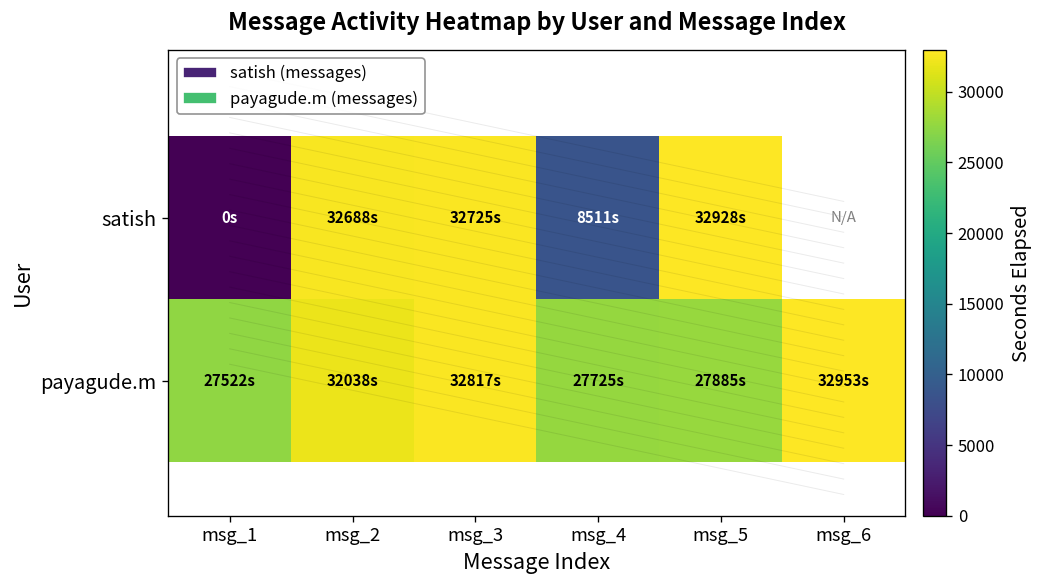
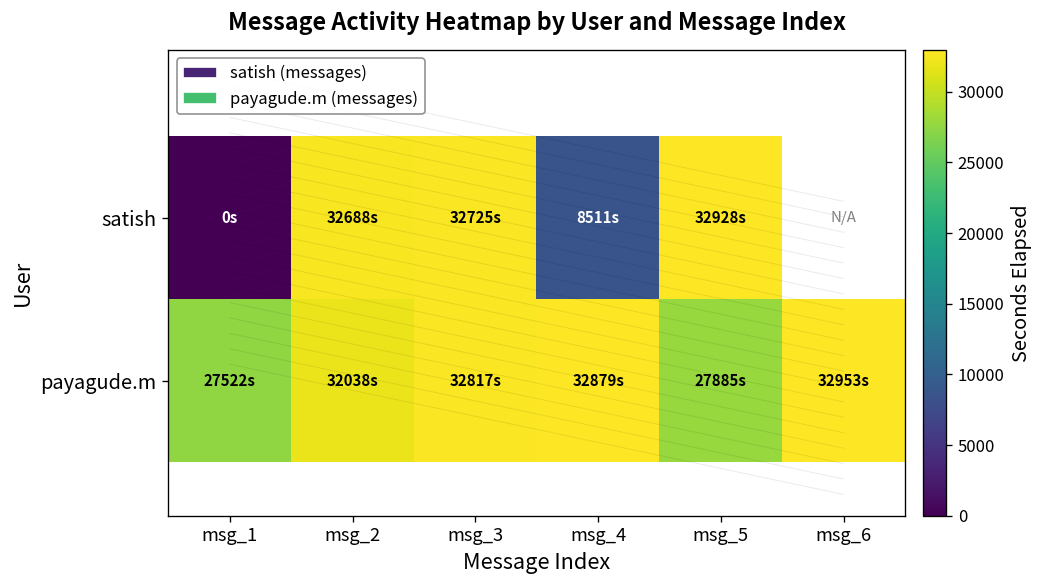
payagude.m, msg_4: 27725s -> 32879s
